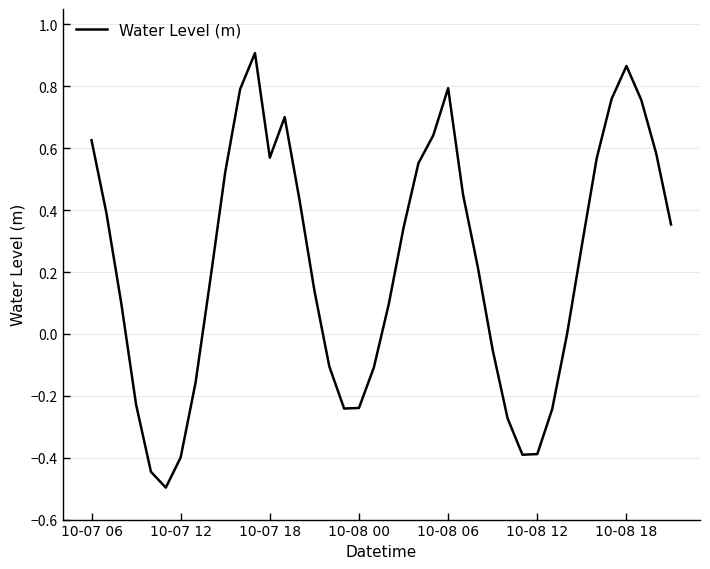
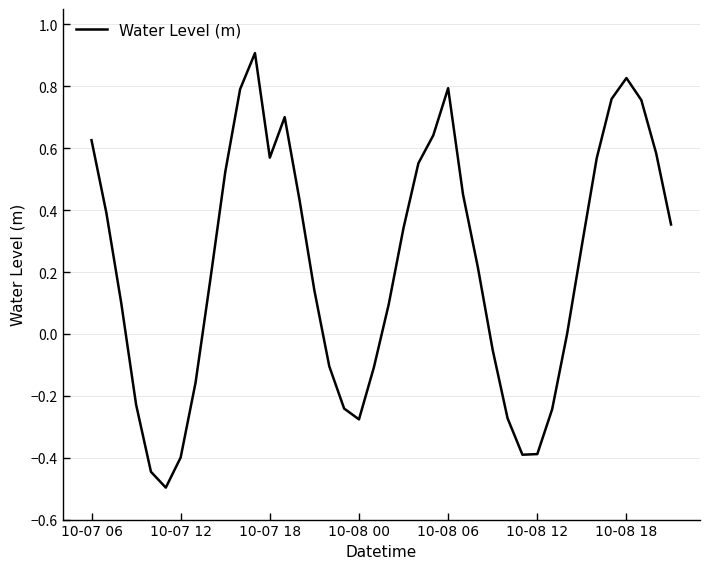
10-08 00: -0.24 -> -0.28
10-08 18: 0.87 -> 0.83
